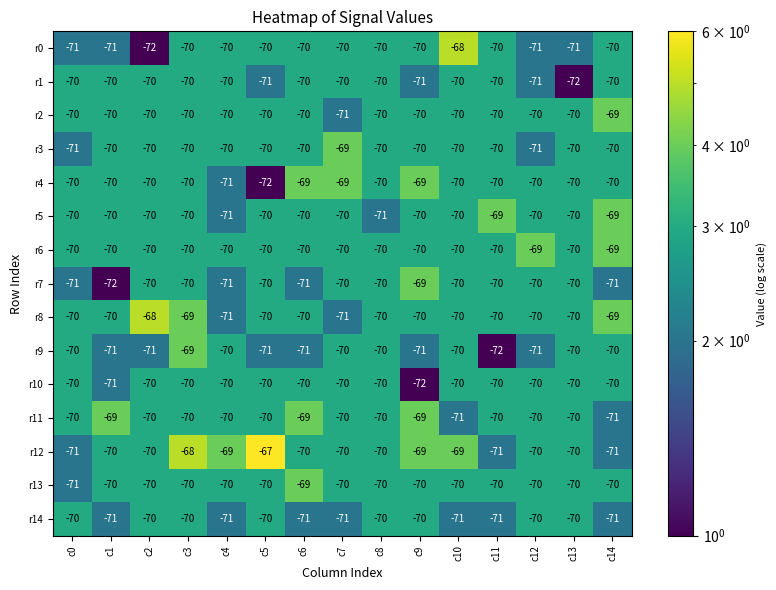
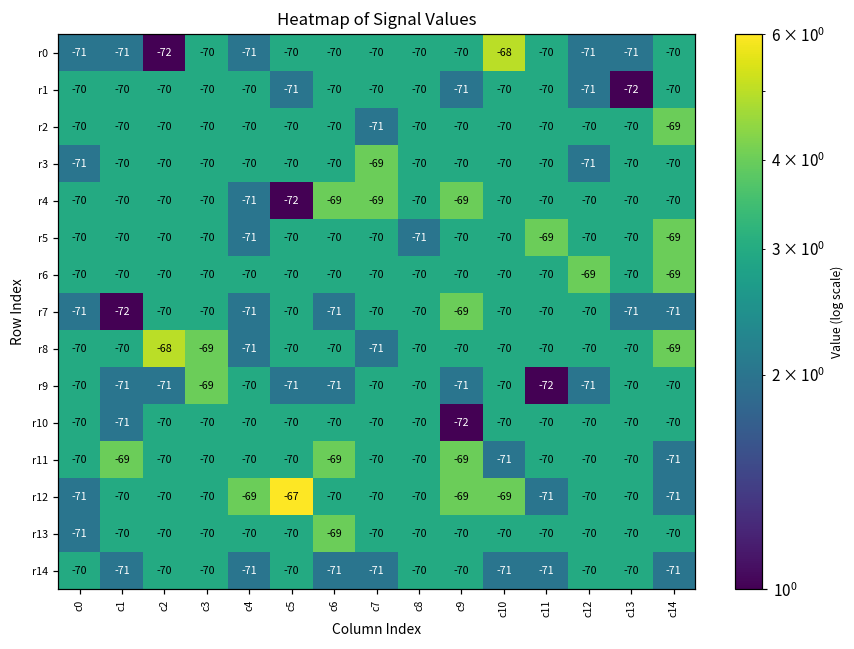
r0, c4: -70 -> -71
r7, c13: -70 -> -71
r12, c3: -68 -> -70
